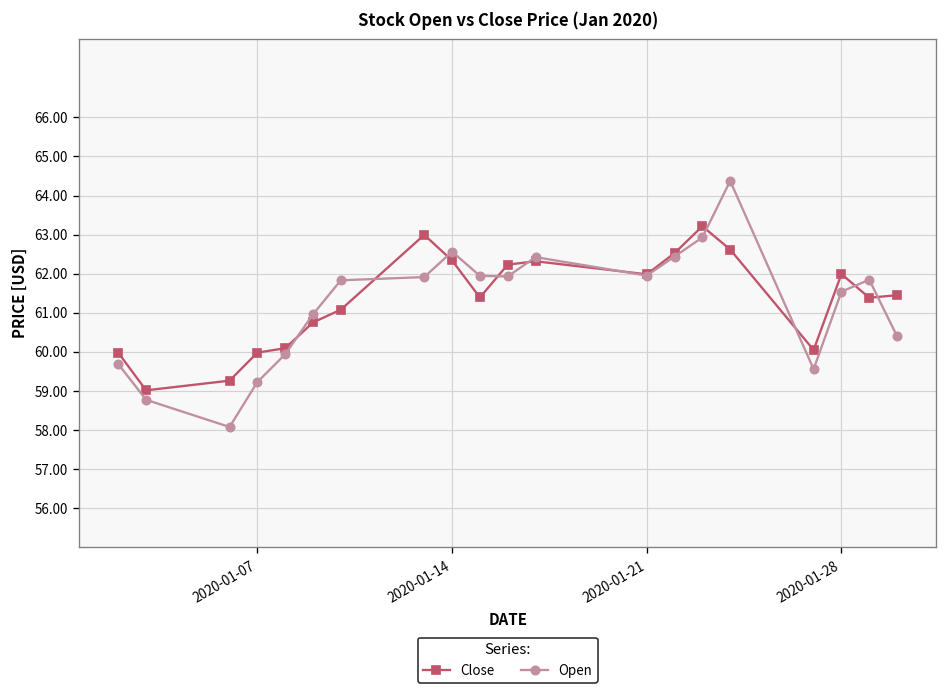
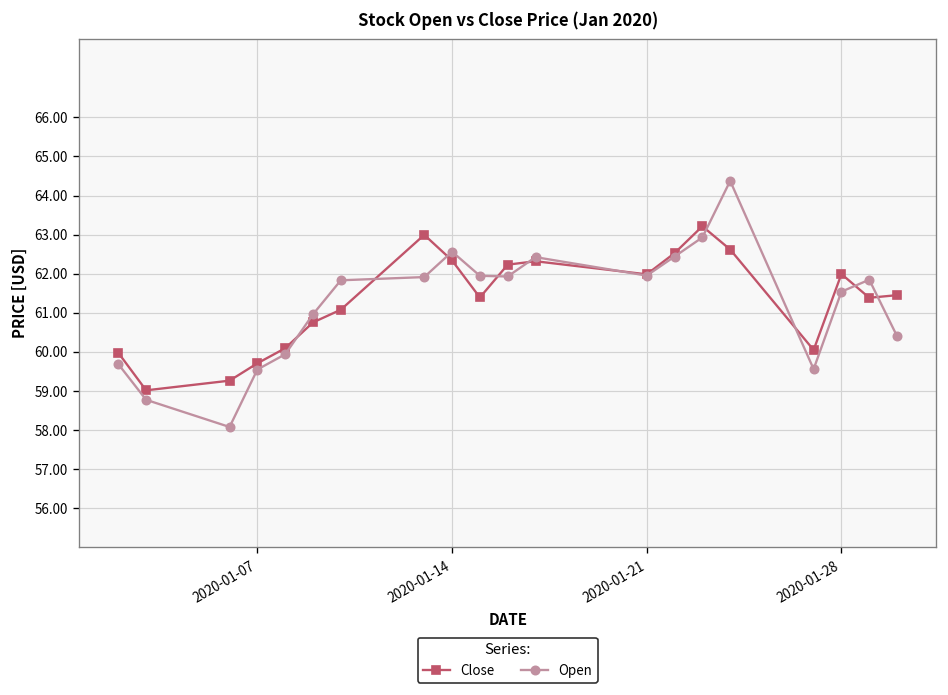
Close, 2020-01-07: 60.0 -> 59.7
Open, 2020-01-07: 59.2 -> 59.6
